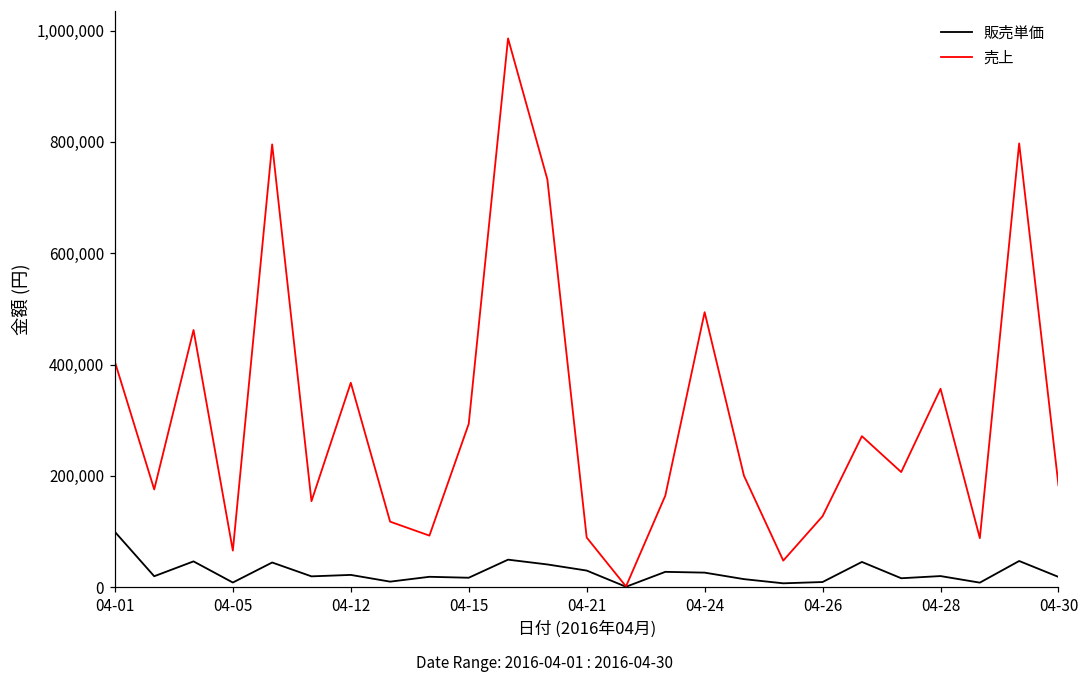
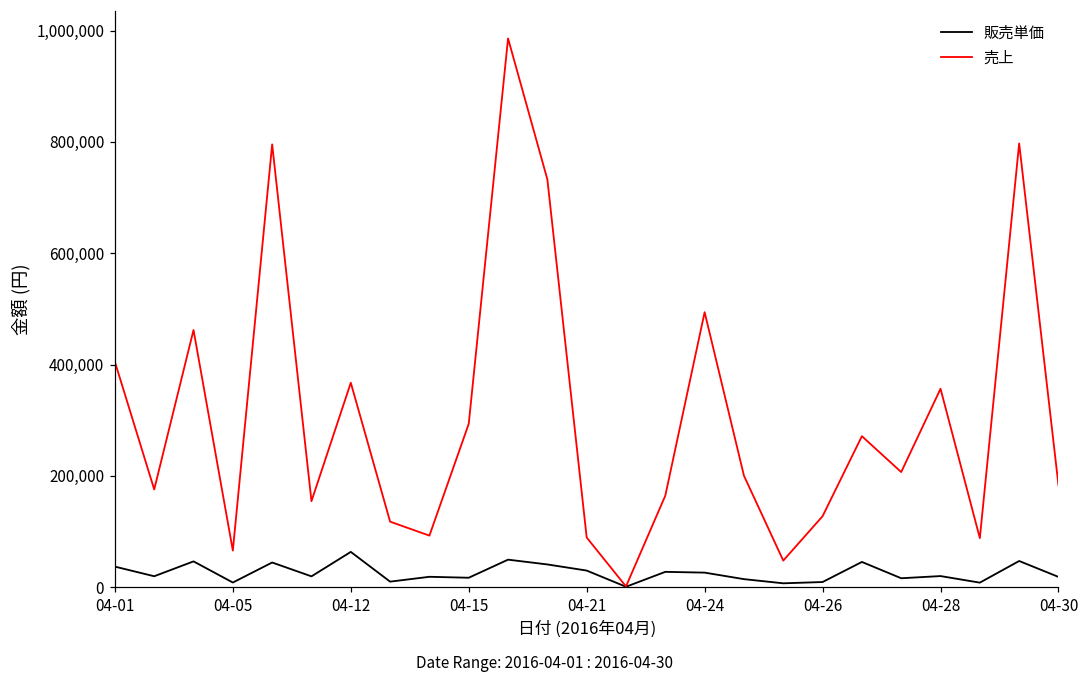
販売単価, 04-01: 100,000 -> 40,000
販売単価, 04-12: 20,000 -> 60,000
